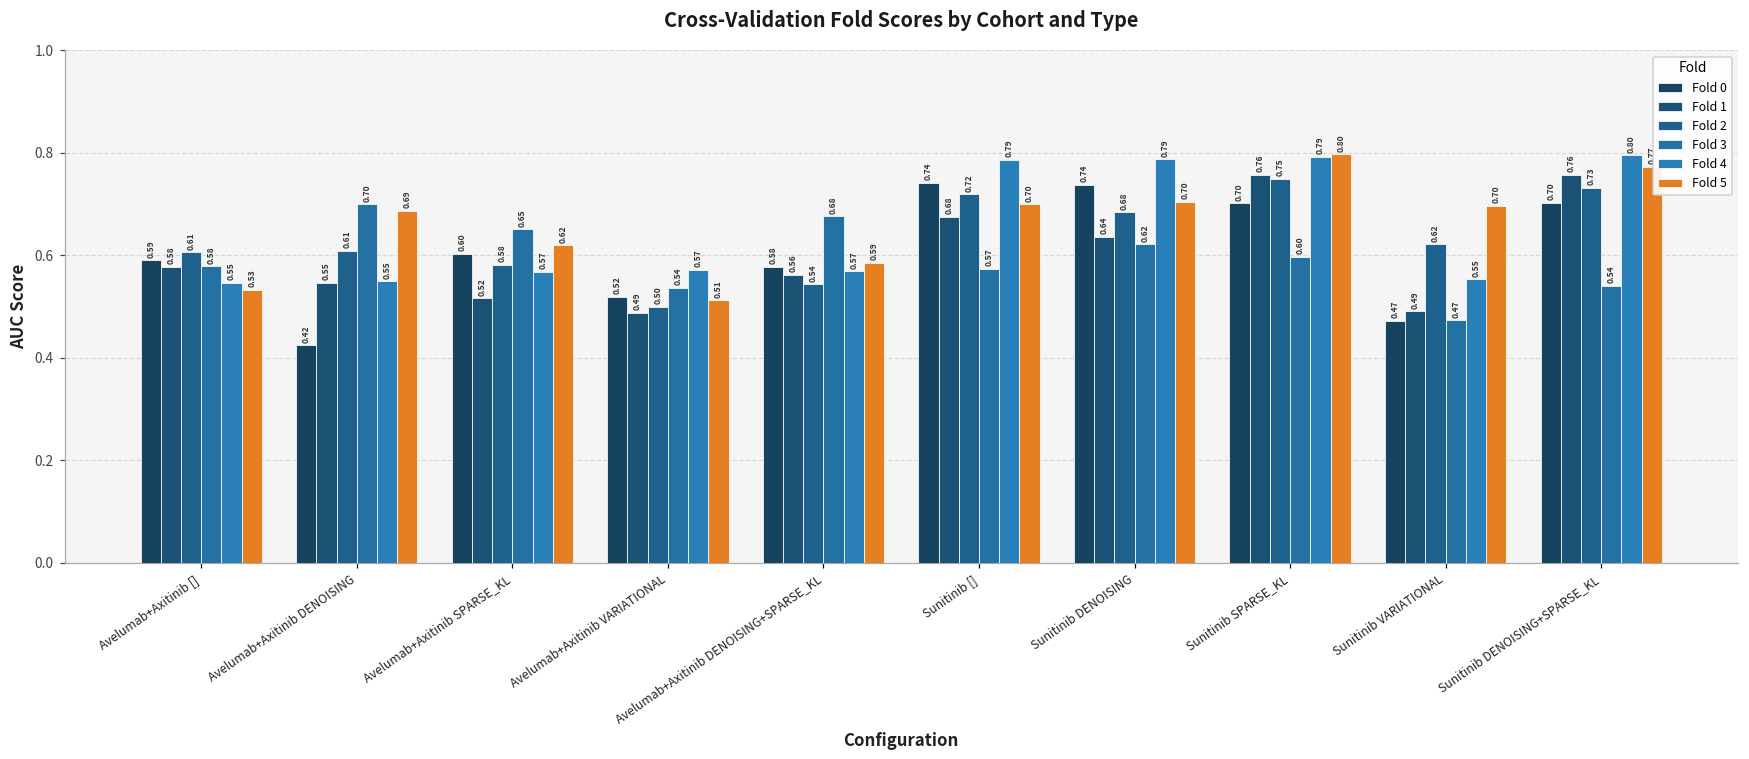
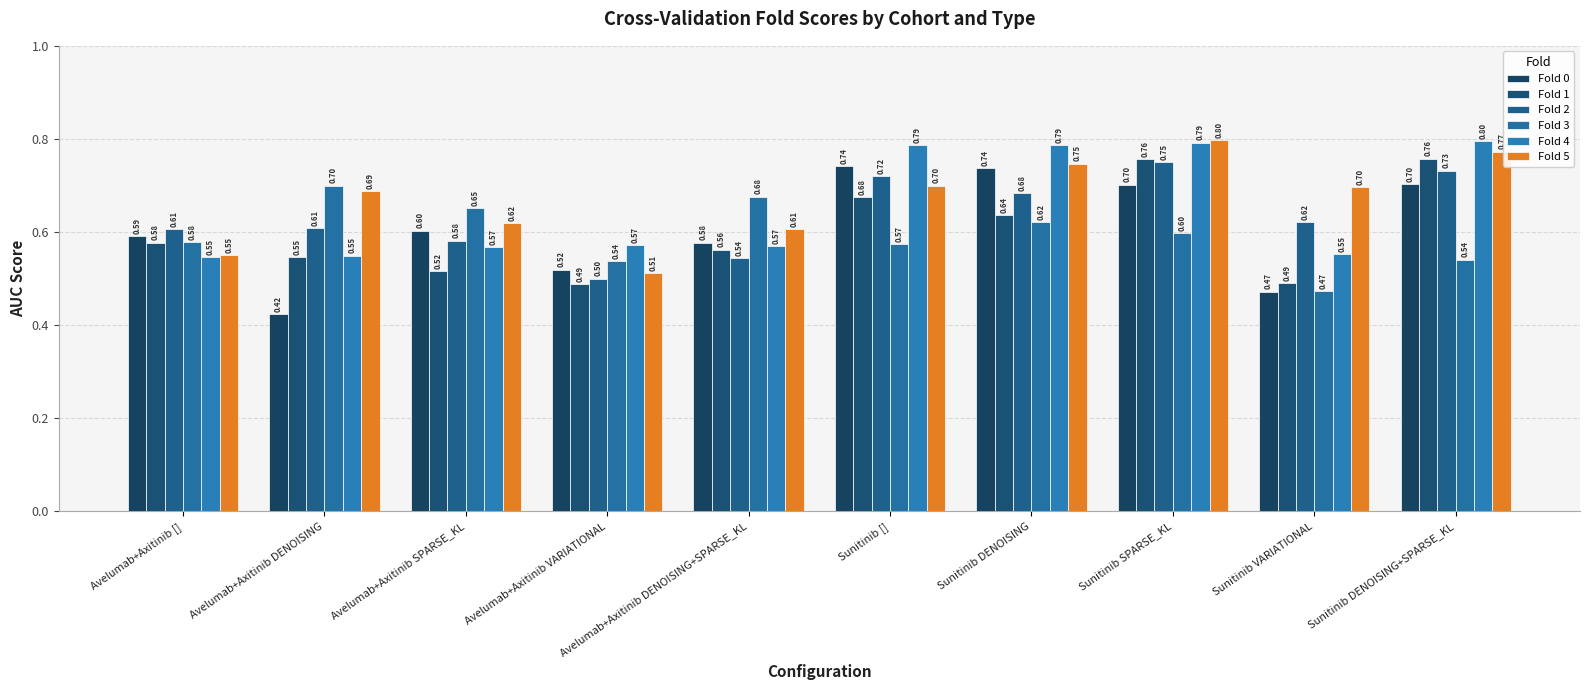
Fold 5, Avelumab+Axitinib []: 0.53 -> 0.55
Fold 5, Avelumab+Axitinib DENOISING+SPARSE_KL: 0.59 -> 0.61
Fold 5, Sunitinib DENOISING: 0.70 -> 0.75
